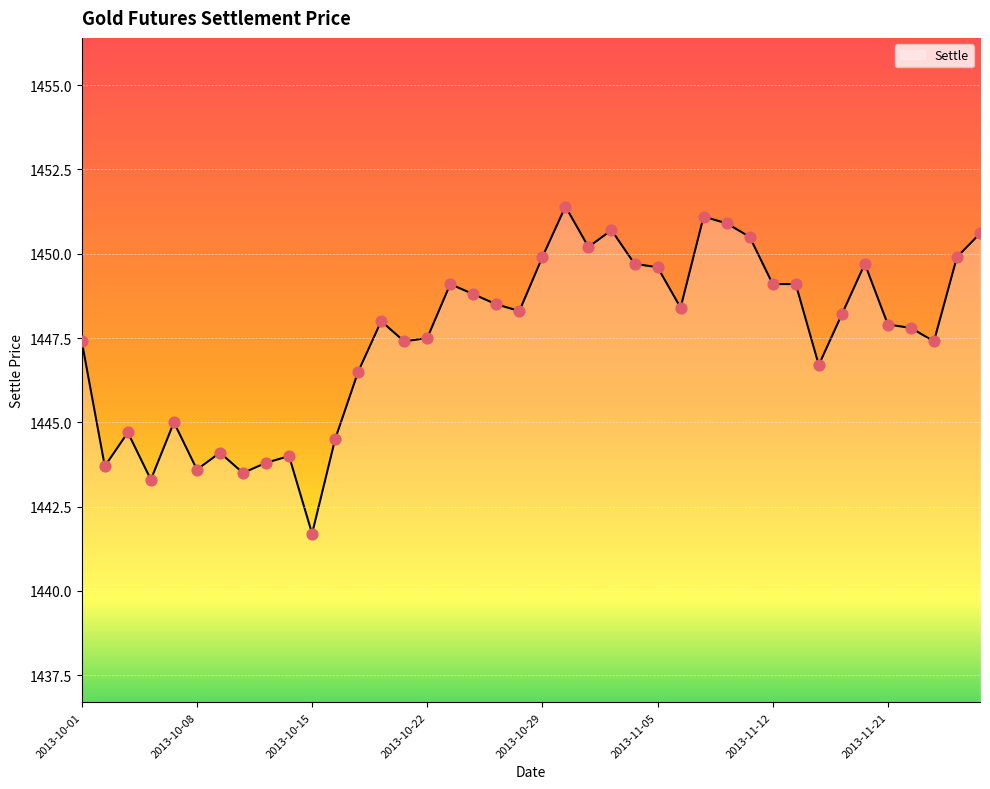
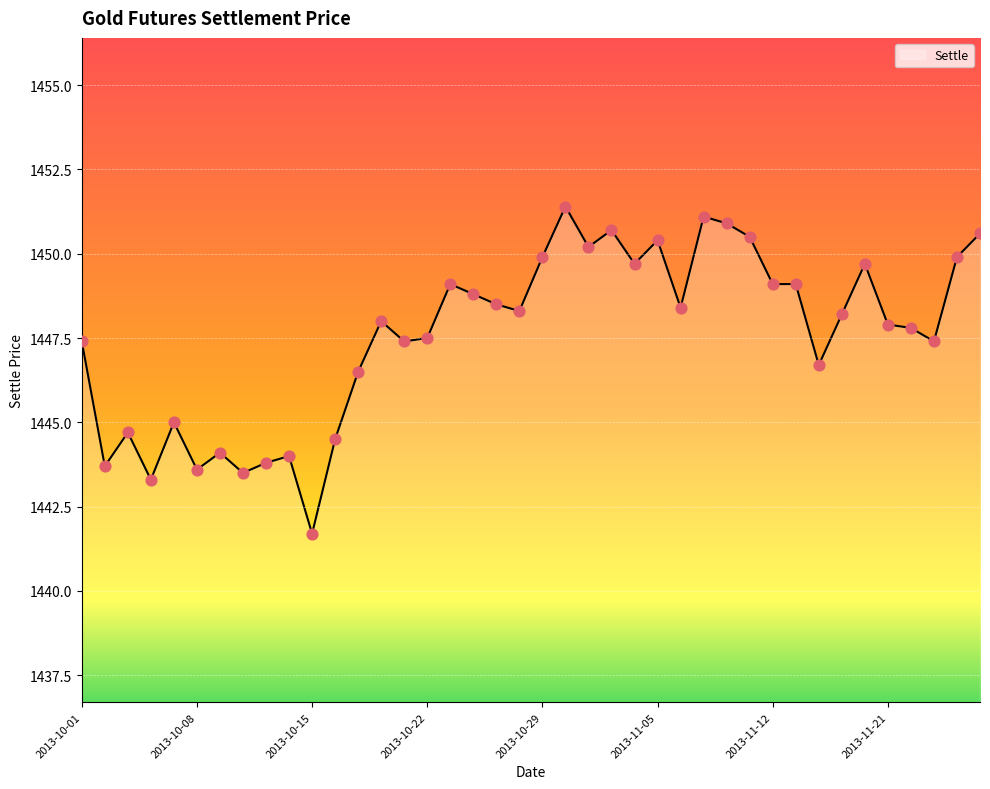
2013-11-05: 1449.6 -> 1450.4
